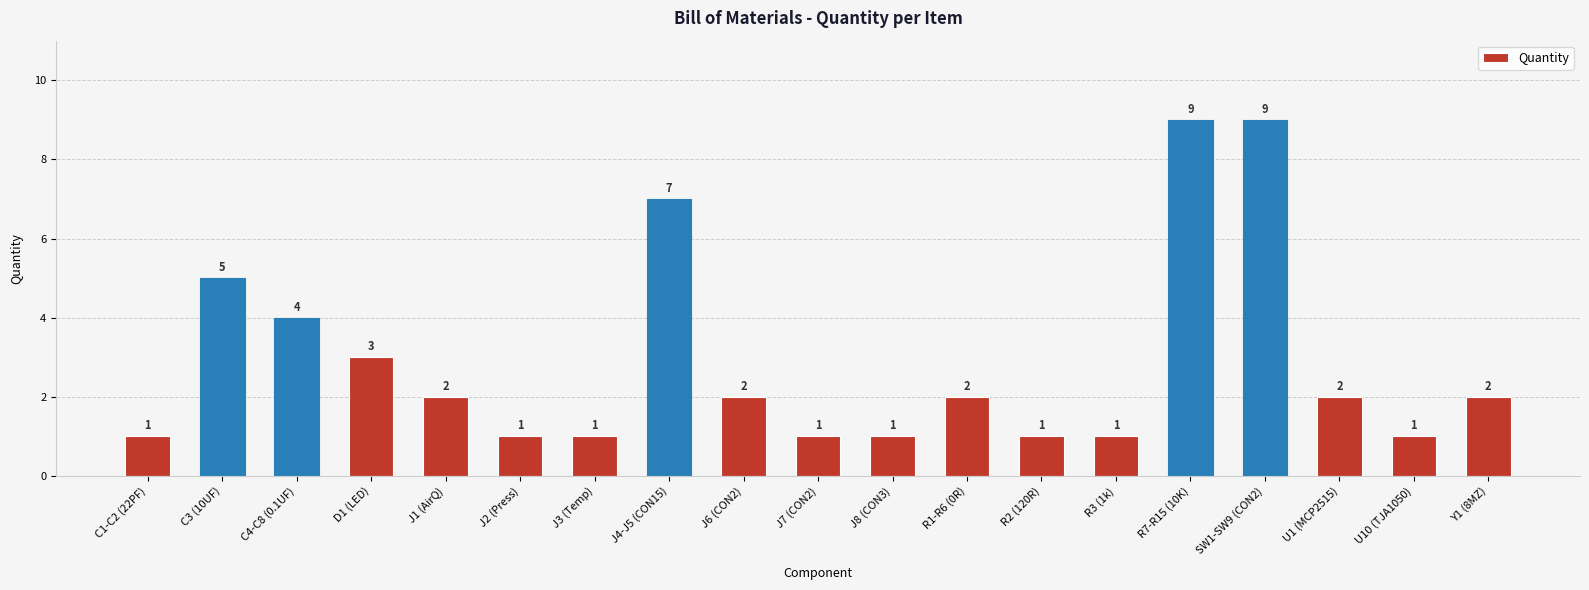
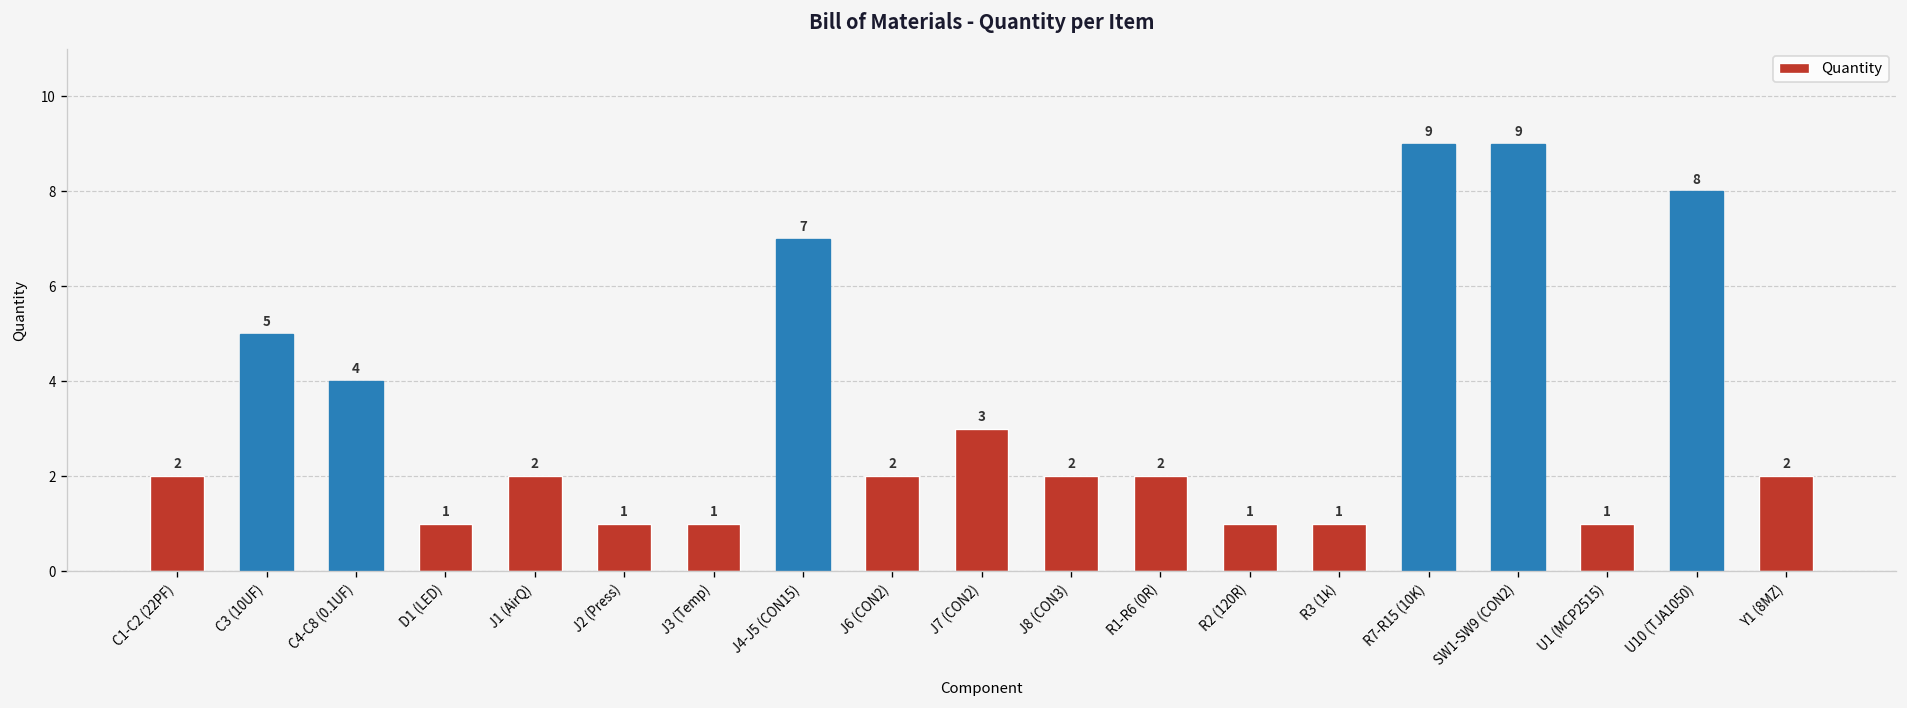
C1-C2 (22PF): 1 -> 2
D1 (LED): 3 -> 1
J7 (CON2): 1 -> 3
J8 (CON3): 1 -> 2
U1 (MCP2515): 2 -> 1
U10 (TJA1050): 1 -> 8
